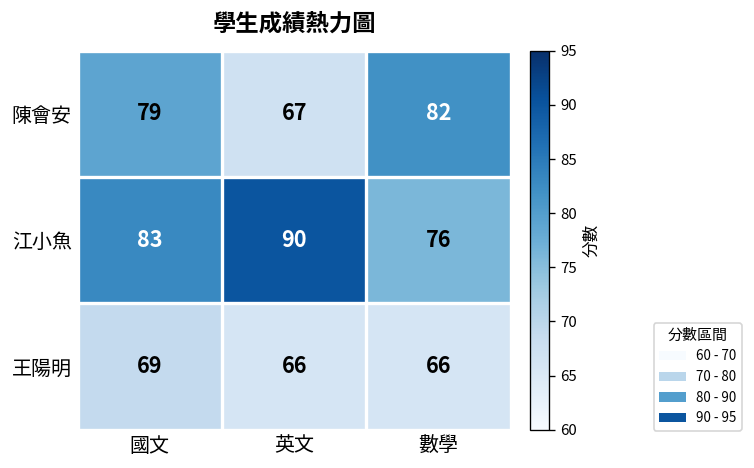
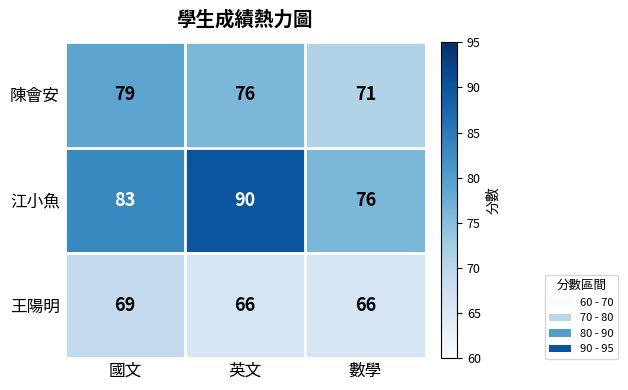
陳會安, 英文: 67 -> 76
陳會安, 數學: 82 -> 71
